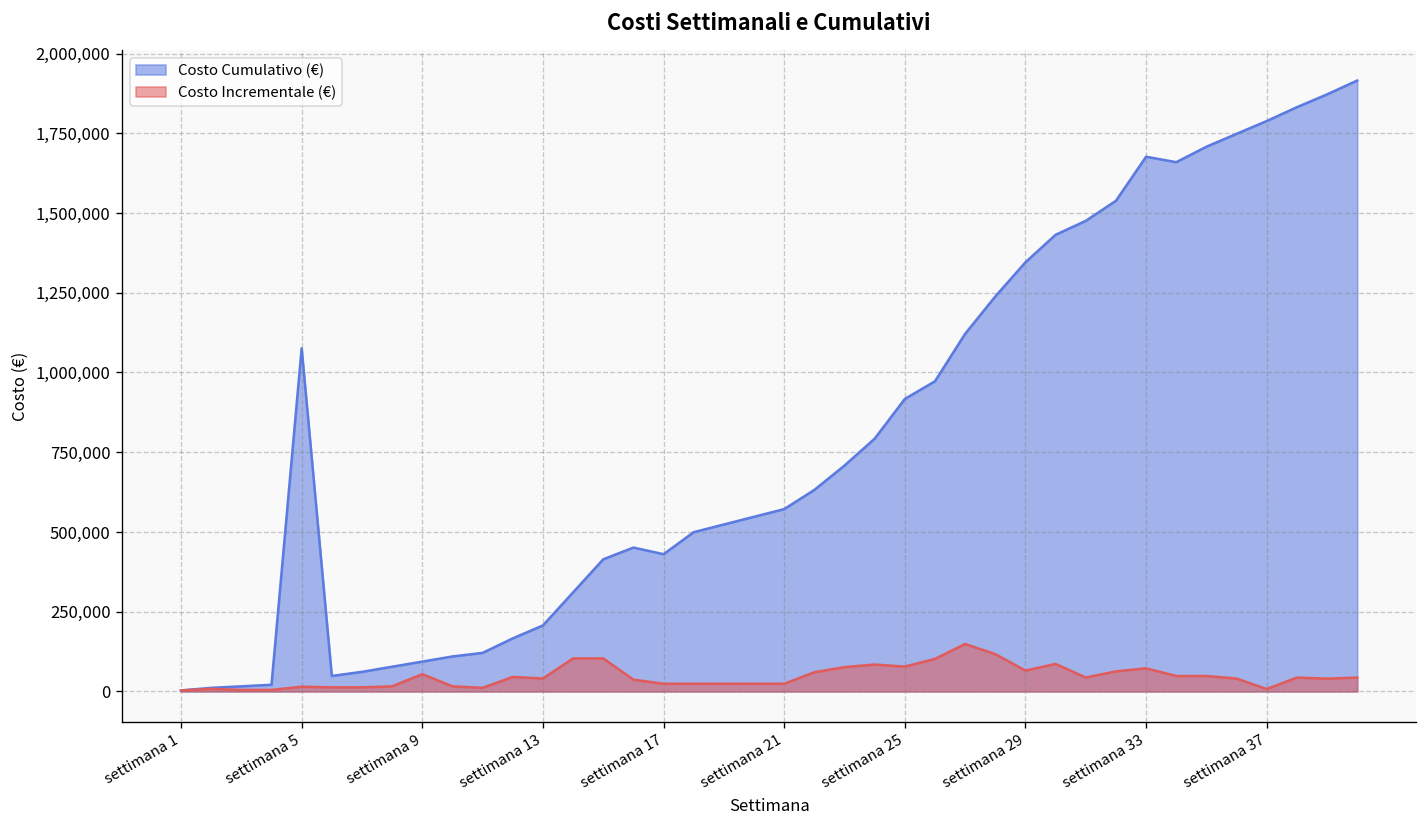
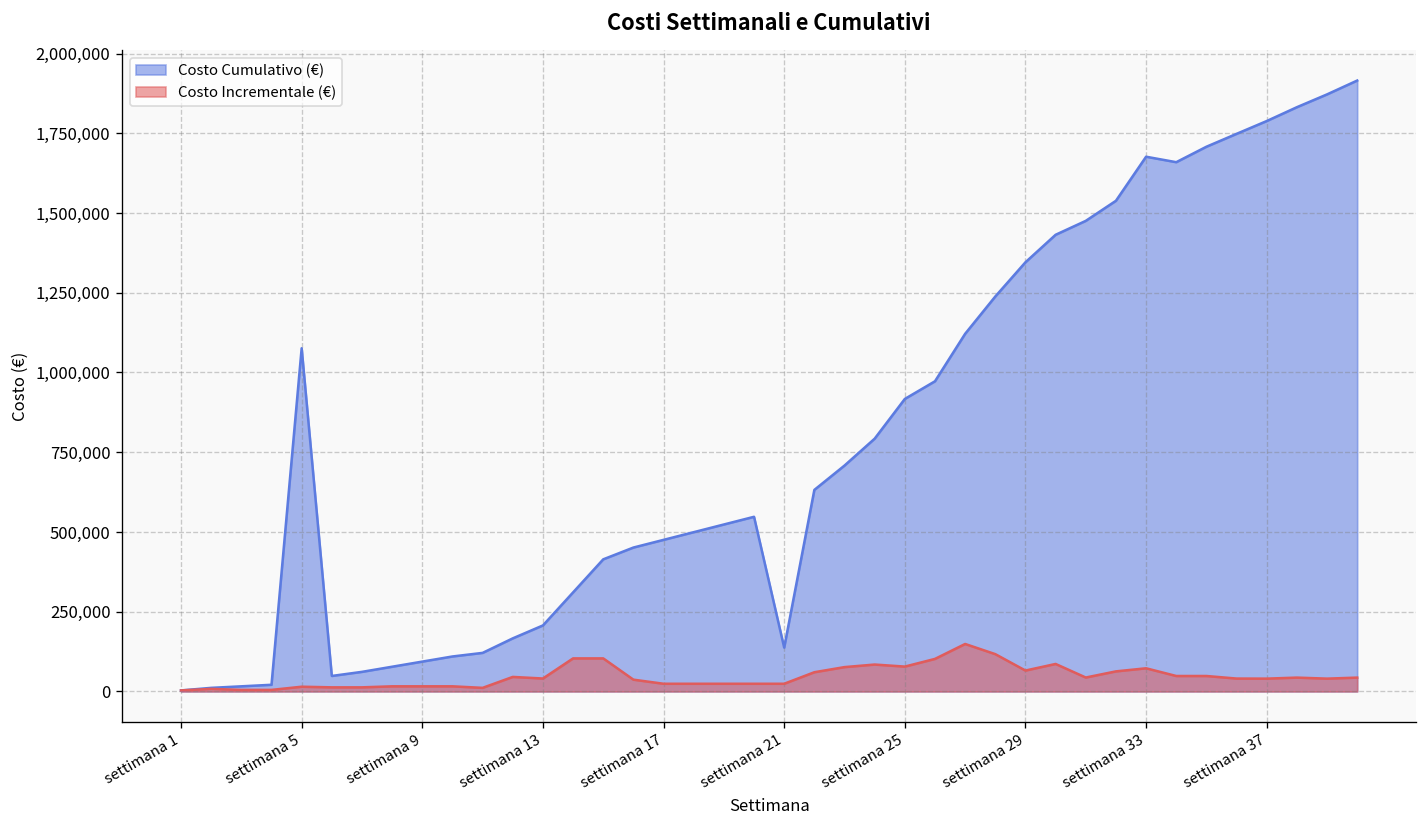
Costo Incrementale (€), settimana 9: 50,000 -> 20,000
Costo Cumulativo (€), settimana 17: 430,000 -> 480,000
Costo Cumulativo (€), settimana 21: 570,000 -> 140,000
Costo Incrementale (€), settimana 37: 10,000 -> 40,000
